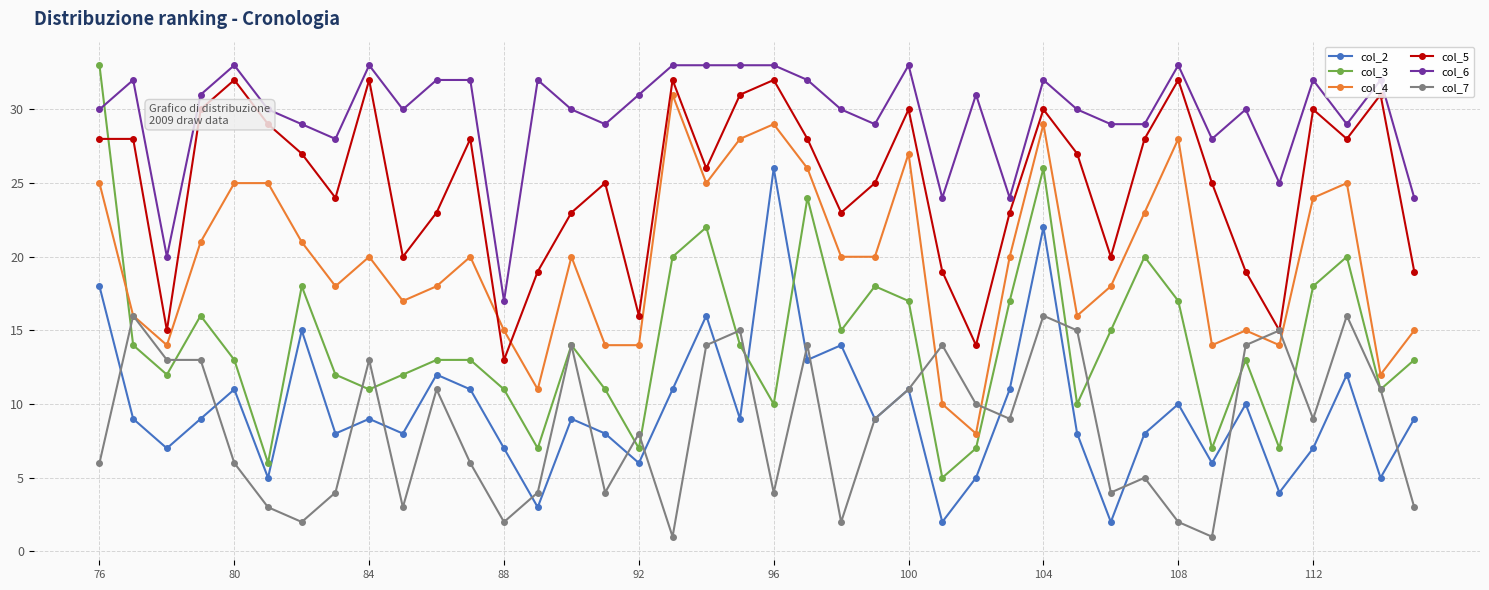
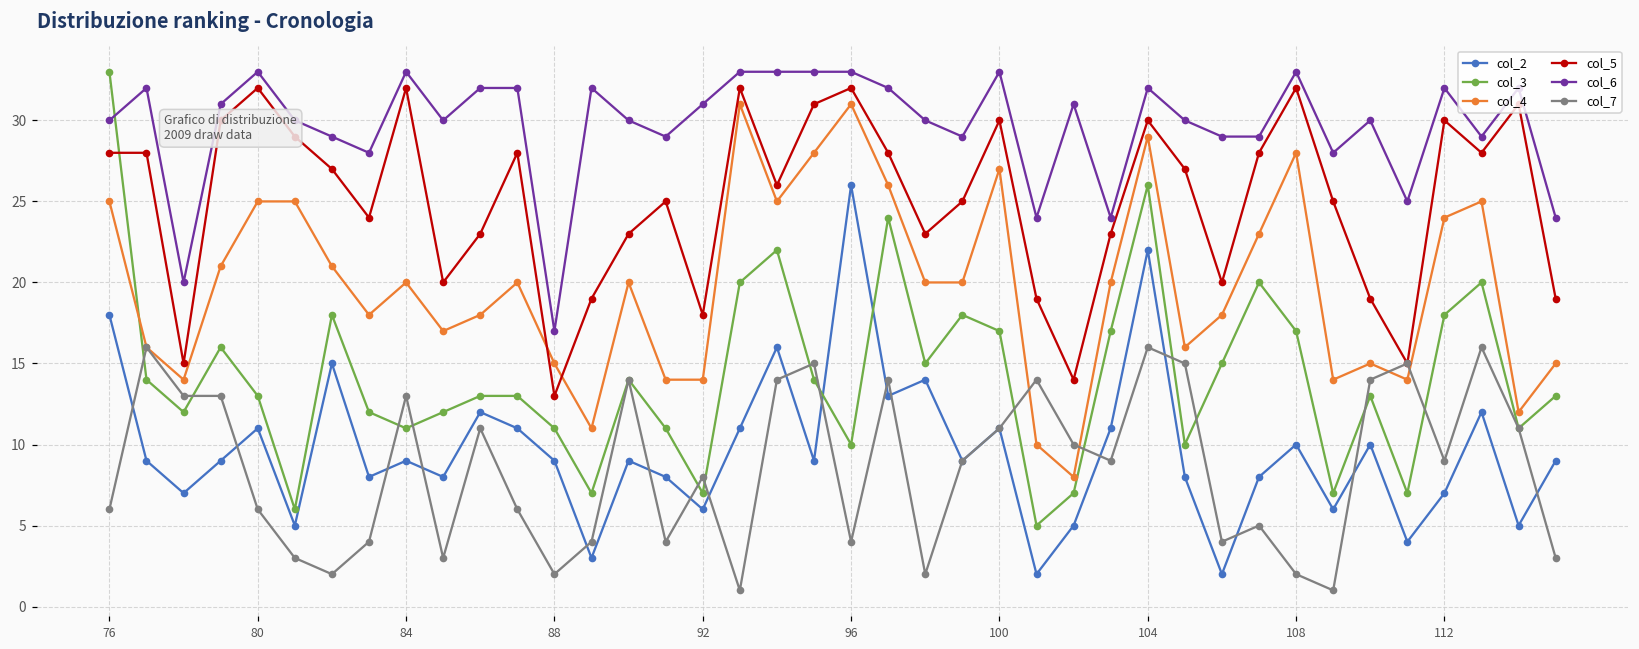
col_2, 88: 7 -> 9
col_5, 92: 16 -> 18
col_4, 96: 29 -> 31
